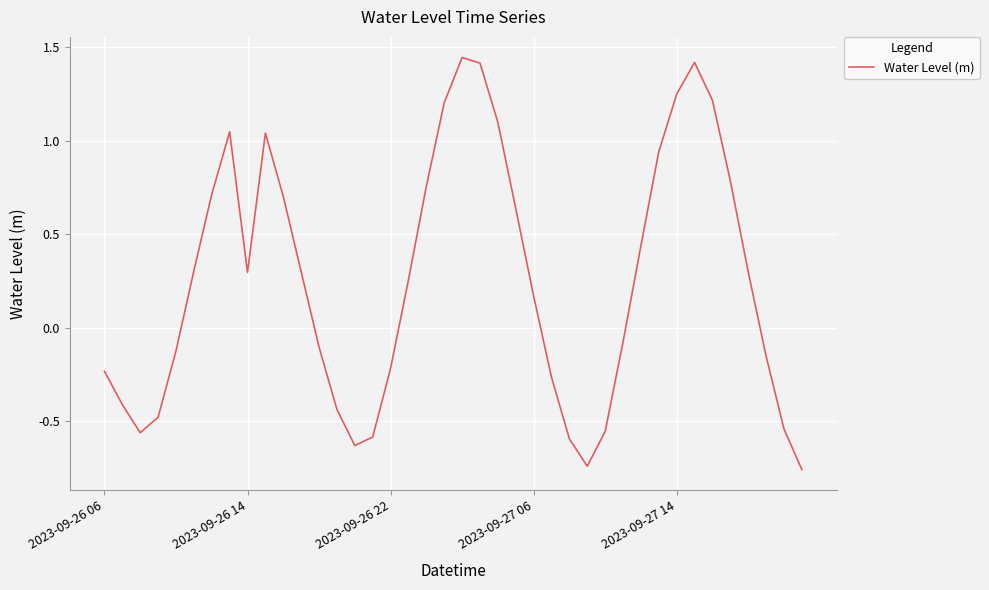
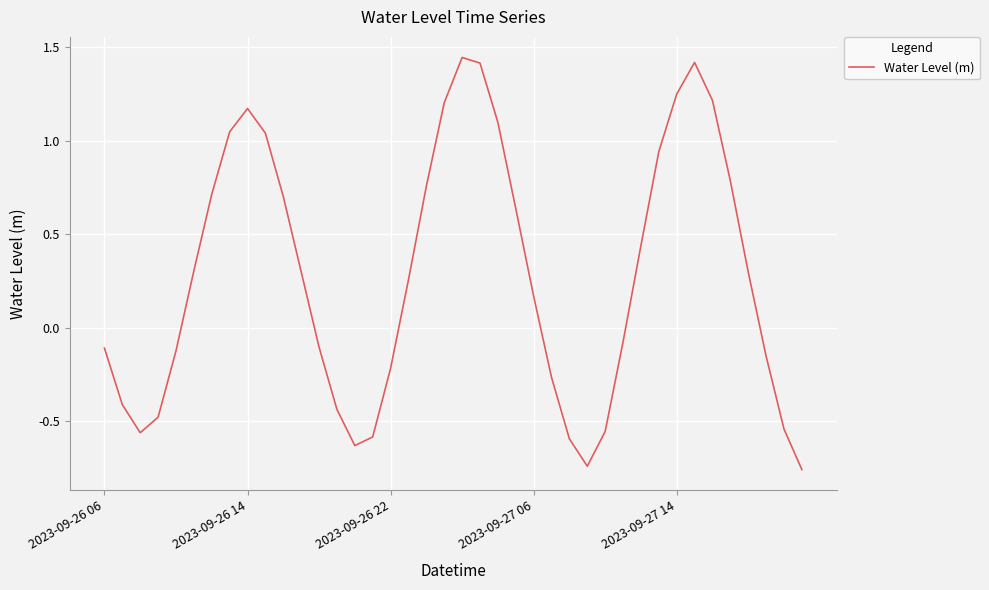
2023-09-26 06: -0.23 -> -0.11
2023-09-26 14: 0.30 -> 1.17
